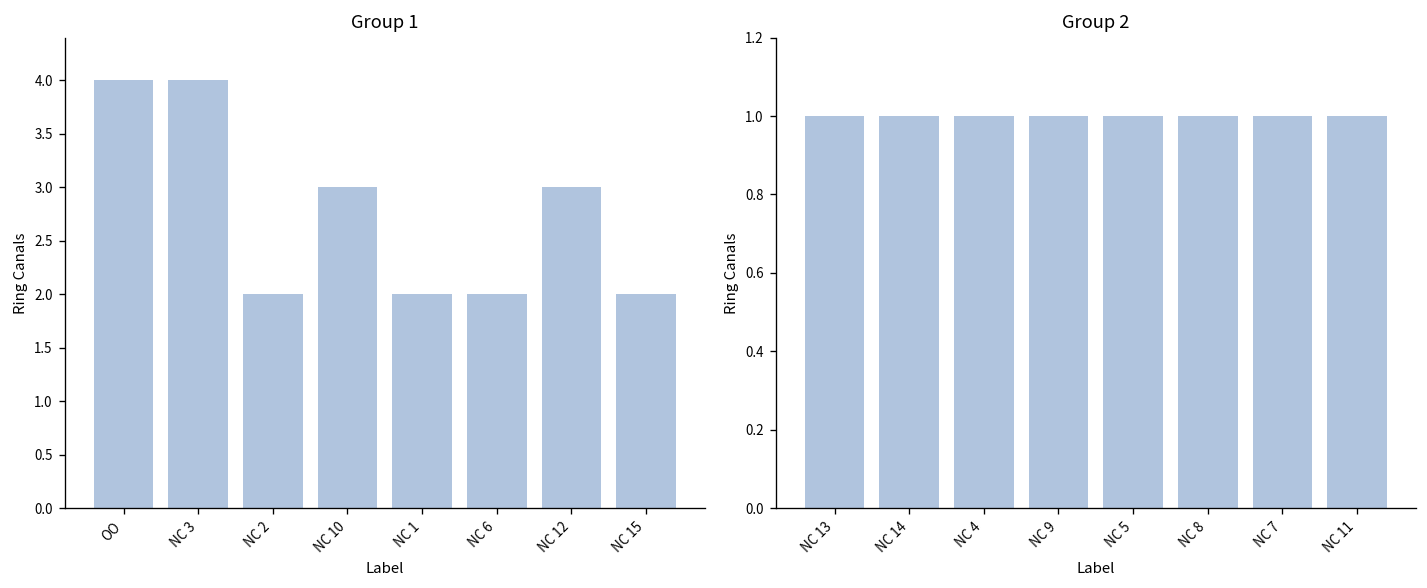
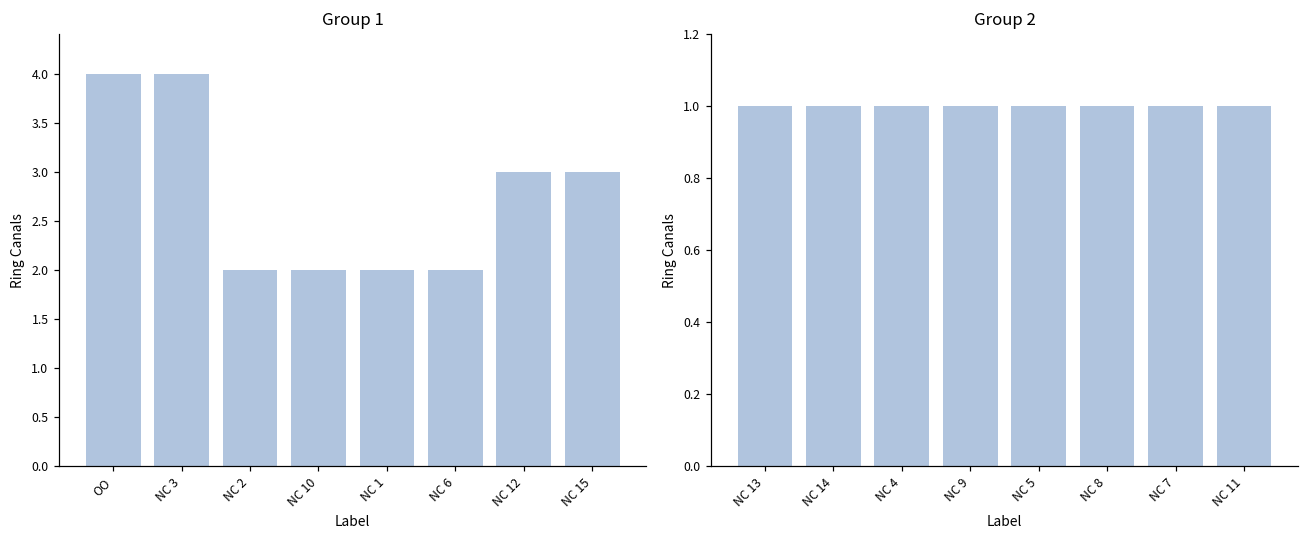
Group 1, NC 10: 3 -> 2
Group 1, NC 15: 2 -> 3
